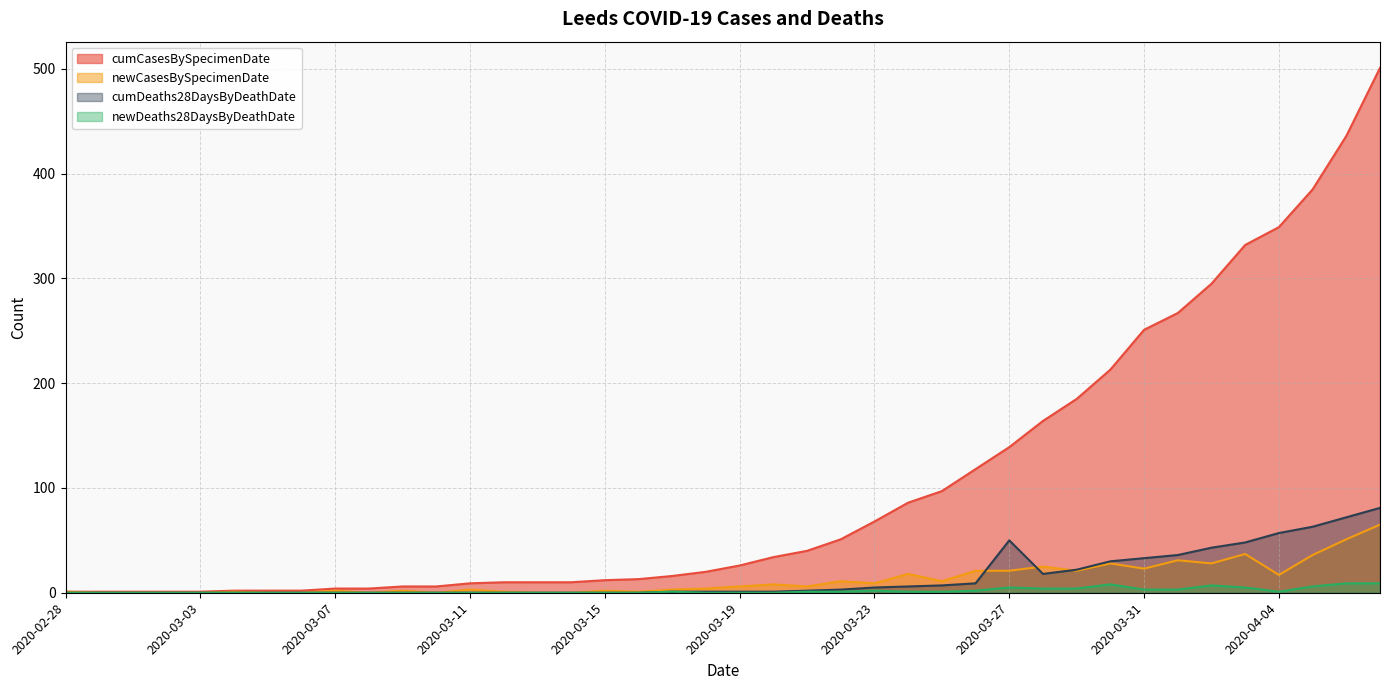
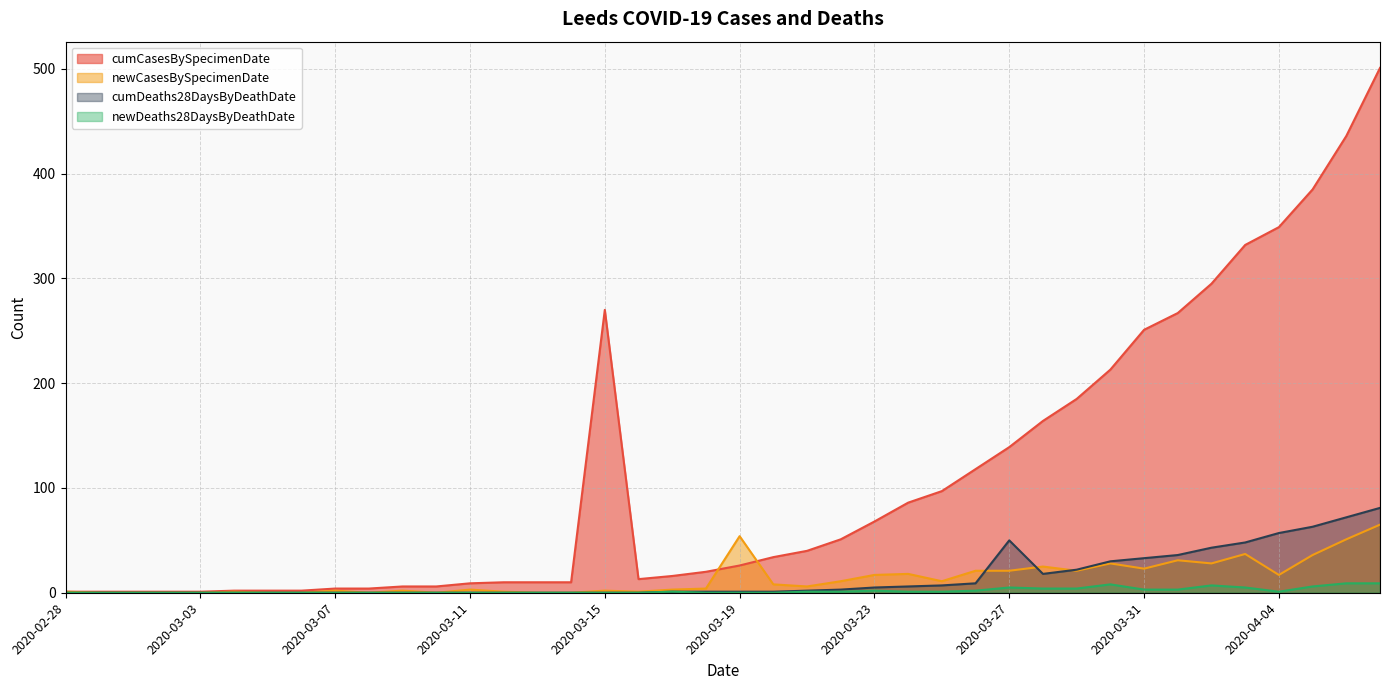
cumCasesBySpecimenDate, 2020-03-15: 12 -> 270
newCasesBySpecimenDate, 2020-03-19: 6 -> 54
newCasesBySpecimenDate, 2020-03-23: 9 -> 17
